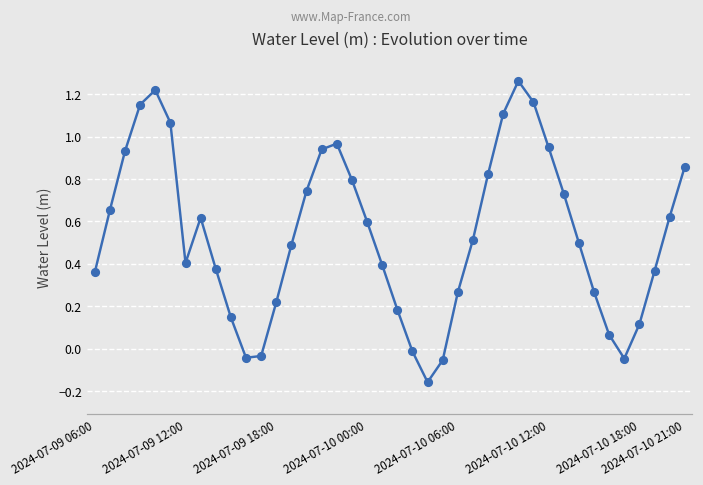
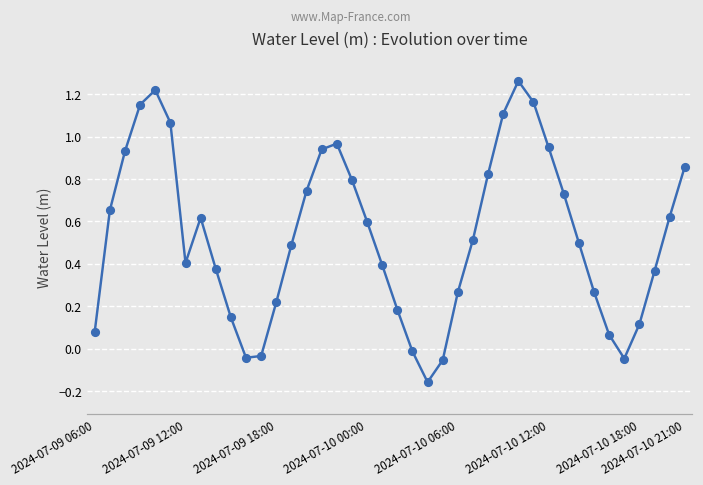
2024-07-09 06:00: 0.36 -> 0.08
